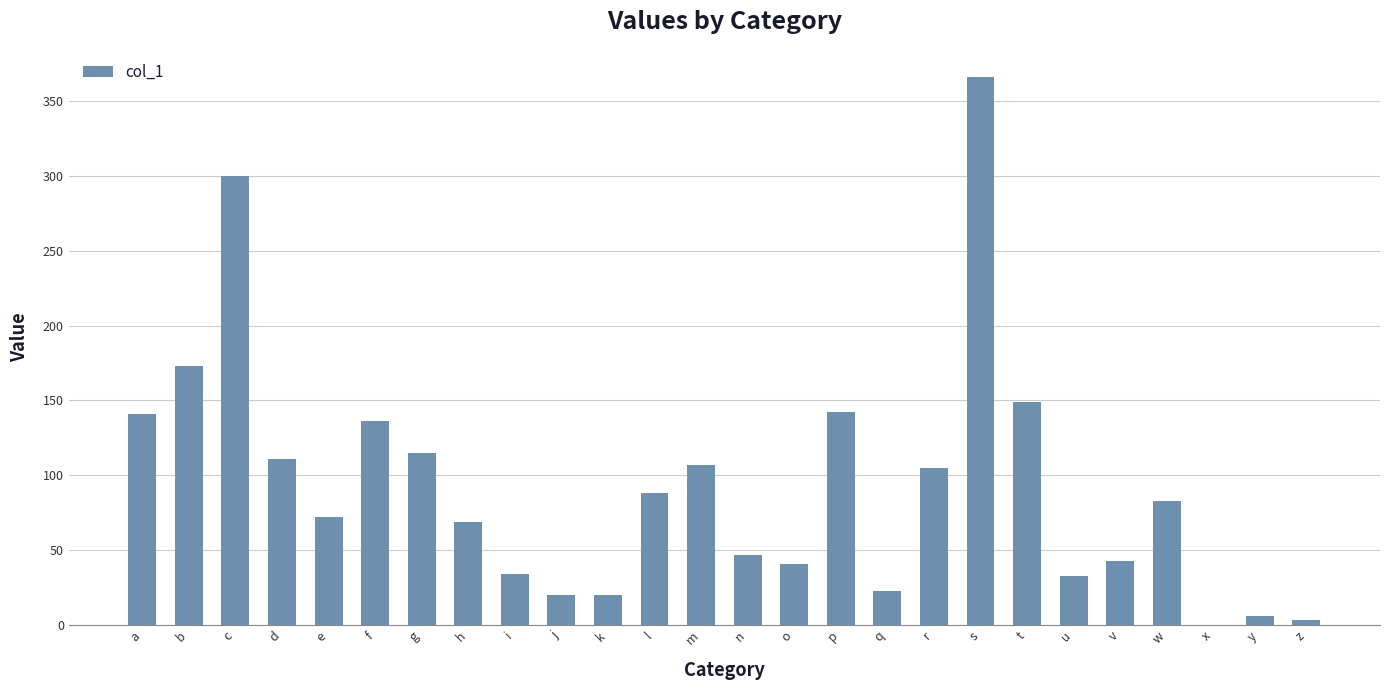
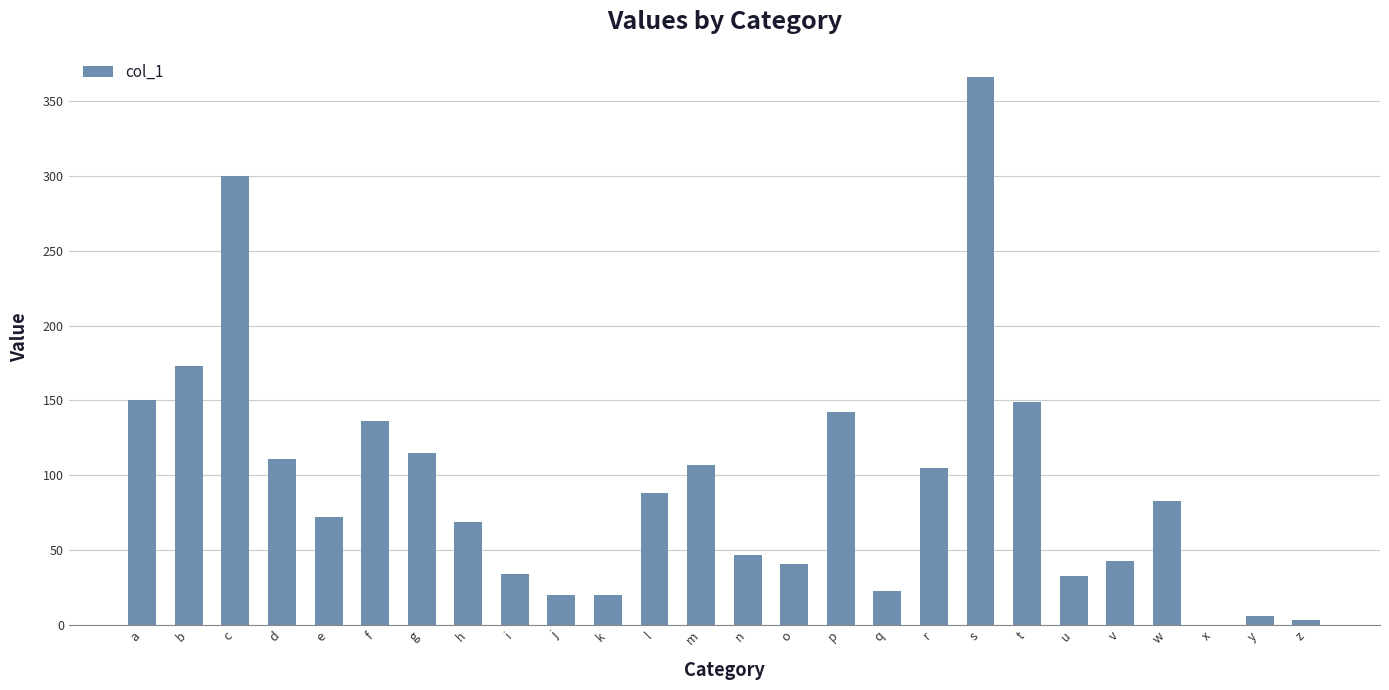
a: 141 -> 150
